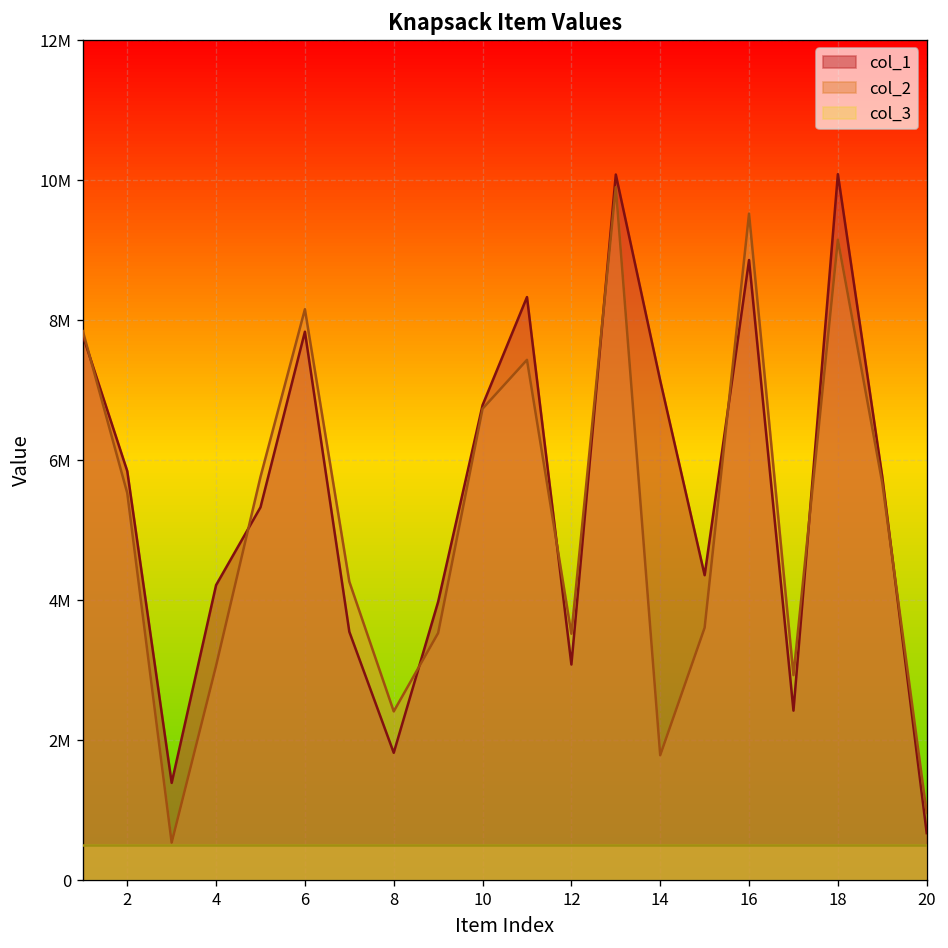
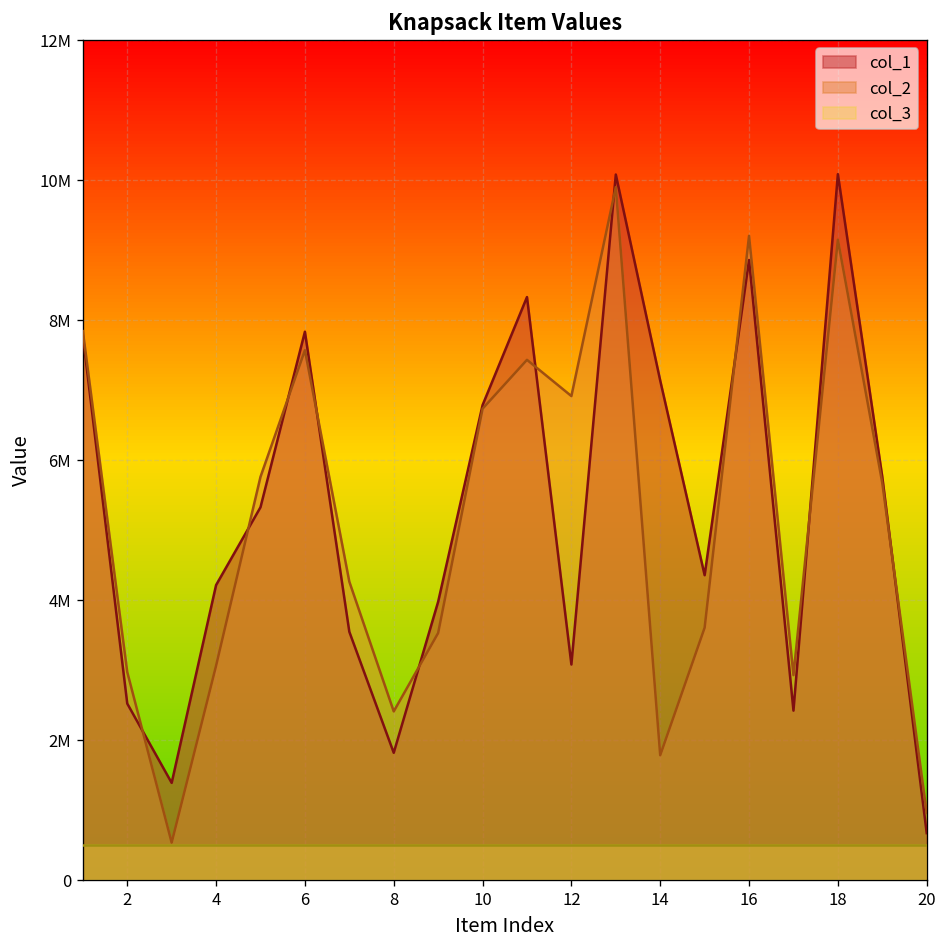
col_1, 2: 5800000 -> 2500000
col_2, 2: 5500000 -> 3000000
col_2, 6: 8200000 -> 7600000
col_2, 12: 3500000 -> 6900000
col_2, 16: 9500000 -> 9200000
